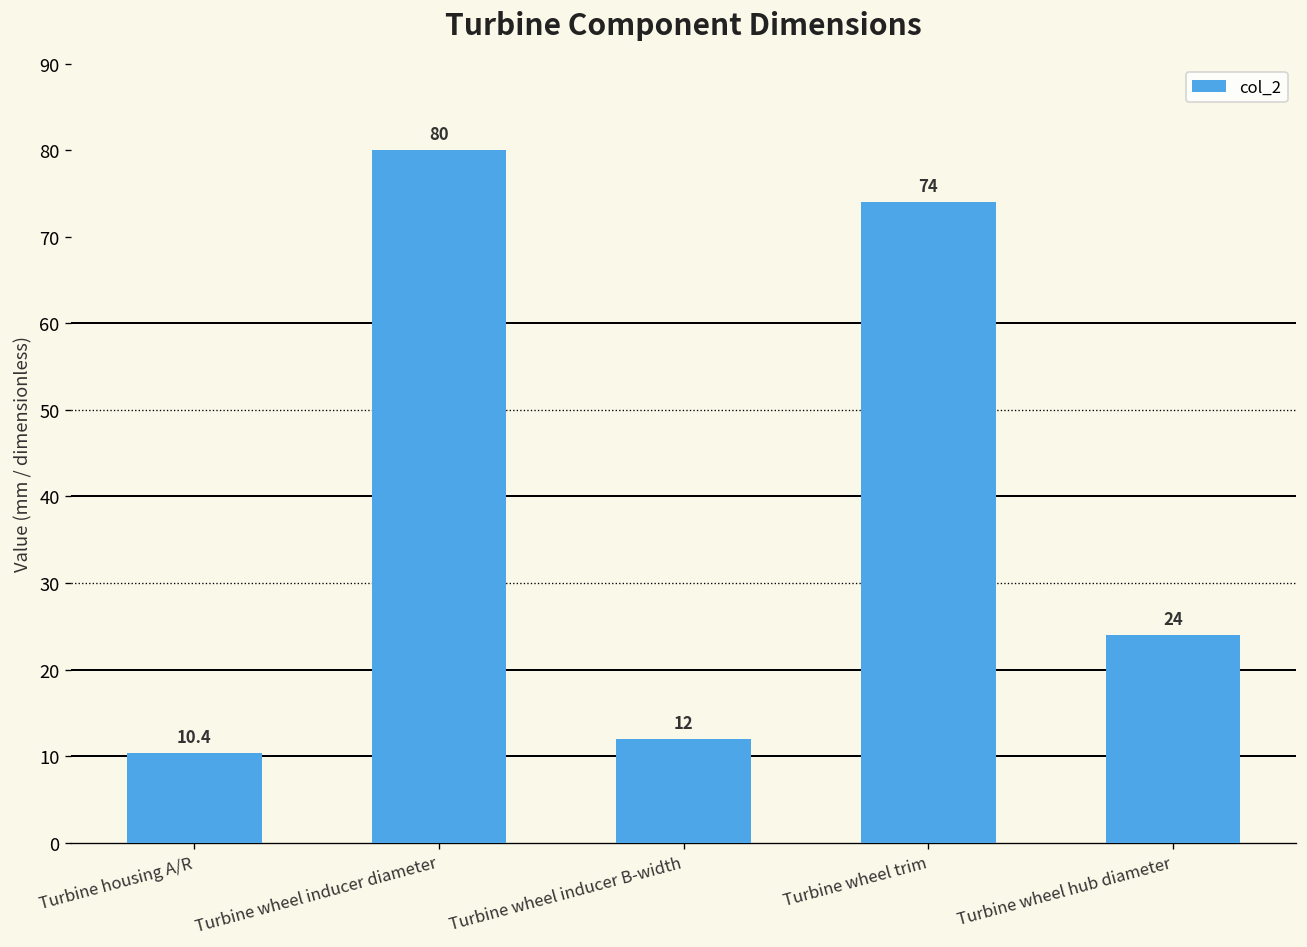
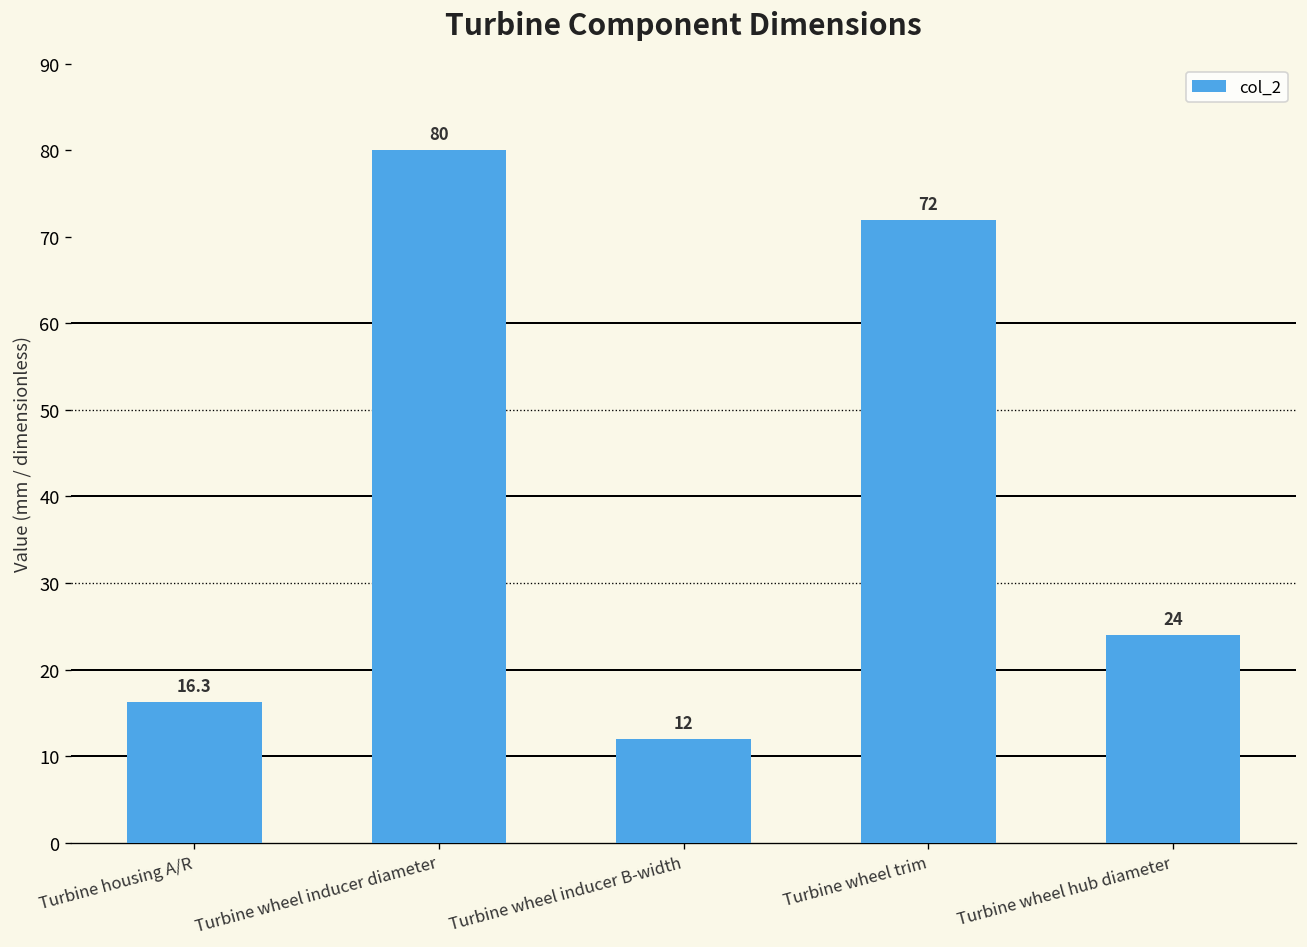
Turbine housing A/R: 10.4 -> 16.3
Turbine wheel trim: 74 -> 72
